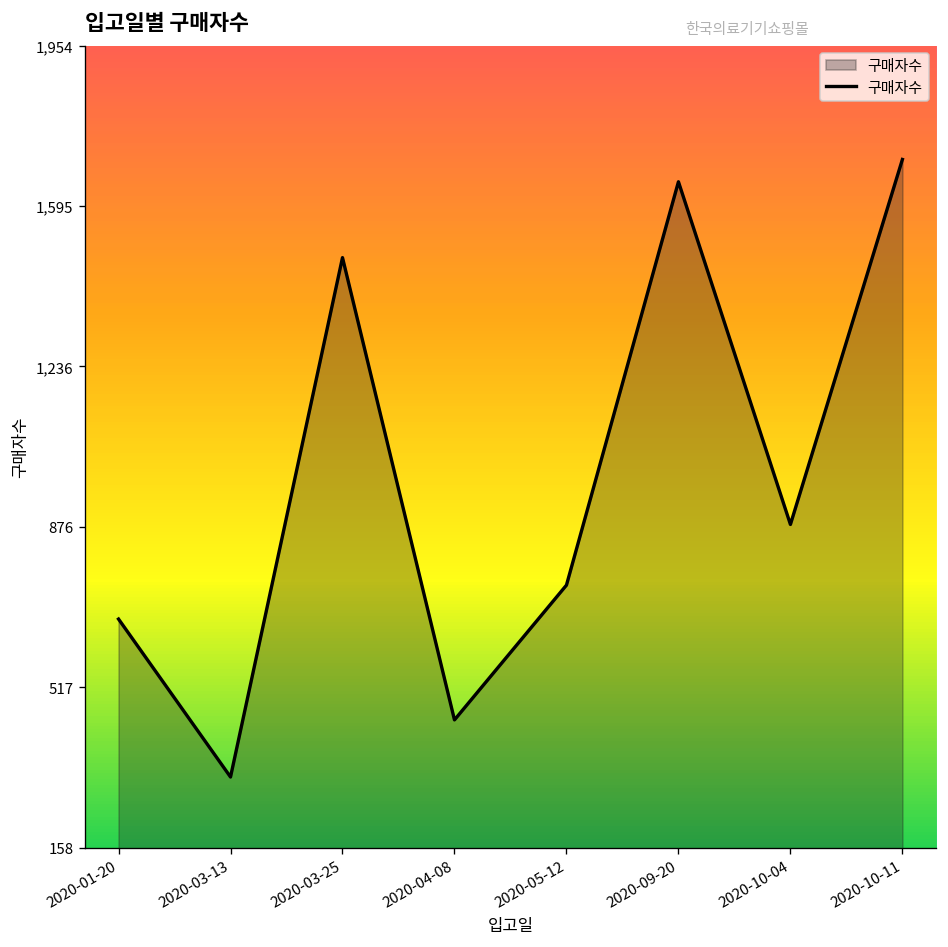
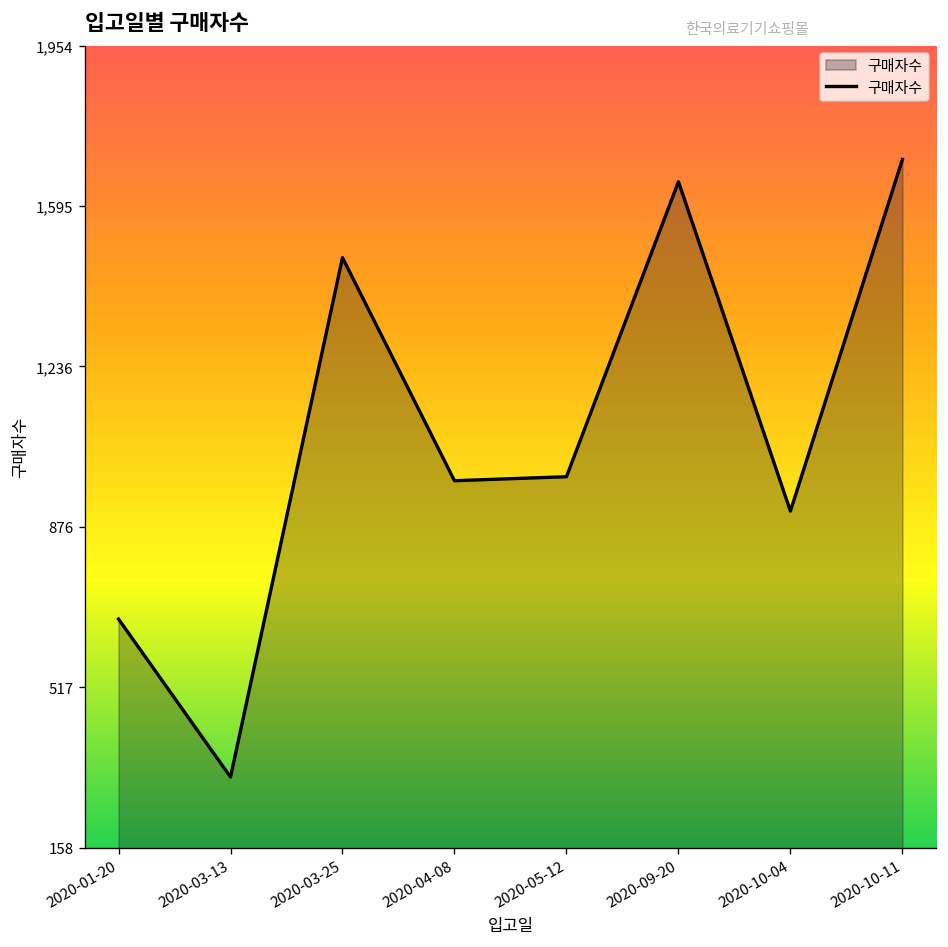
2020-04-08: 440 -> 980
2020-05-12: 750 -> 990
2020-10-04: 880 -> 910
